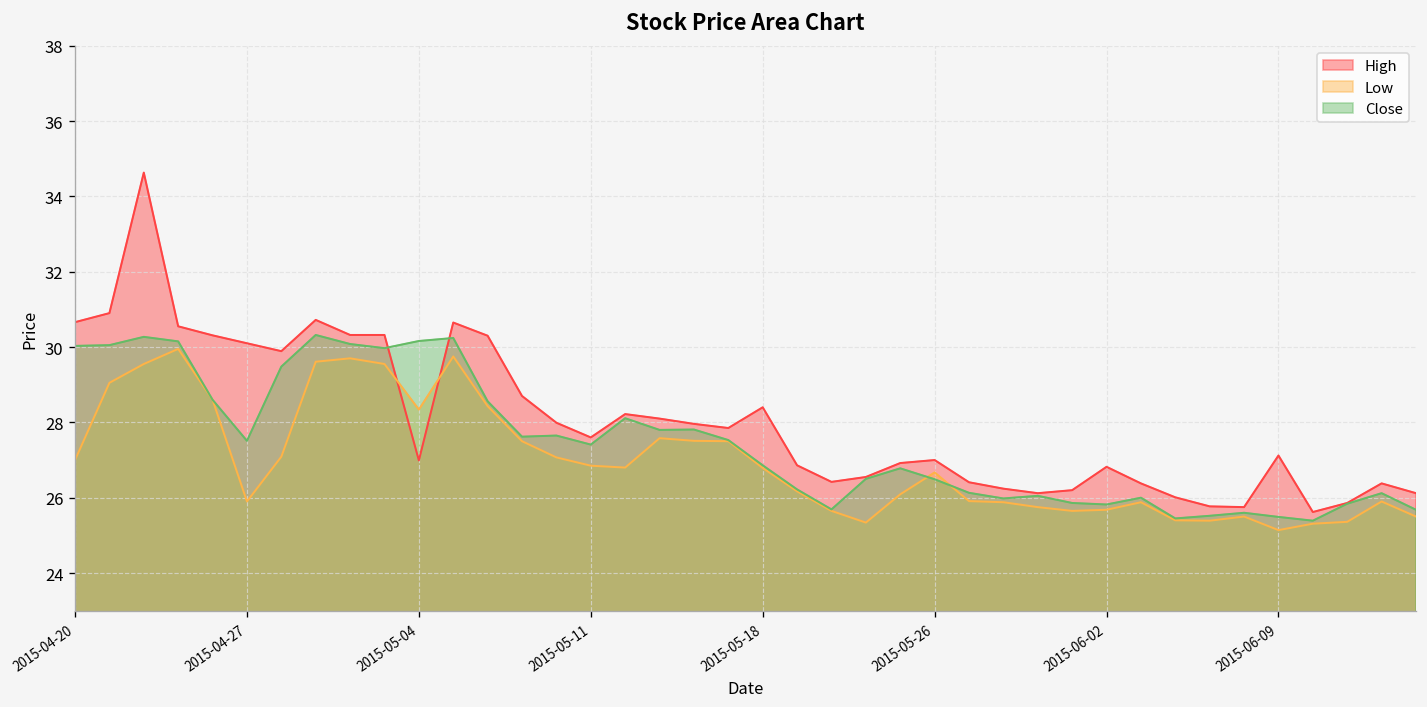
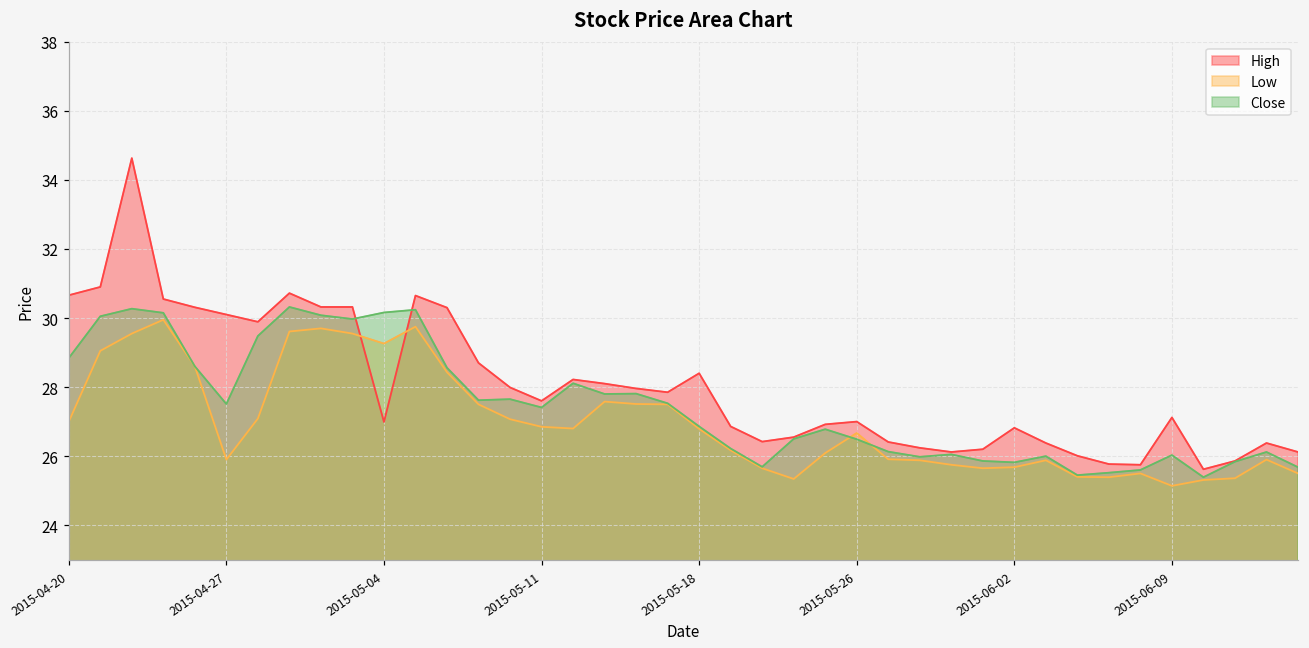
Close, 2015-04-20: 30.0 -> 28.8
Low, 2015-05-04: 28.3 -> 29.3
Close, 2015-06-09: 25.5 -> 26.0
